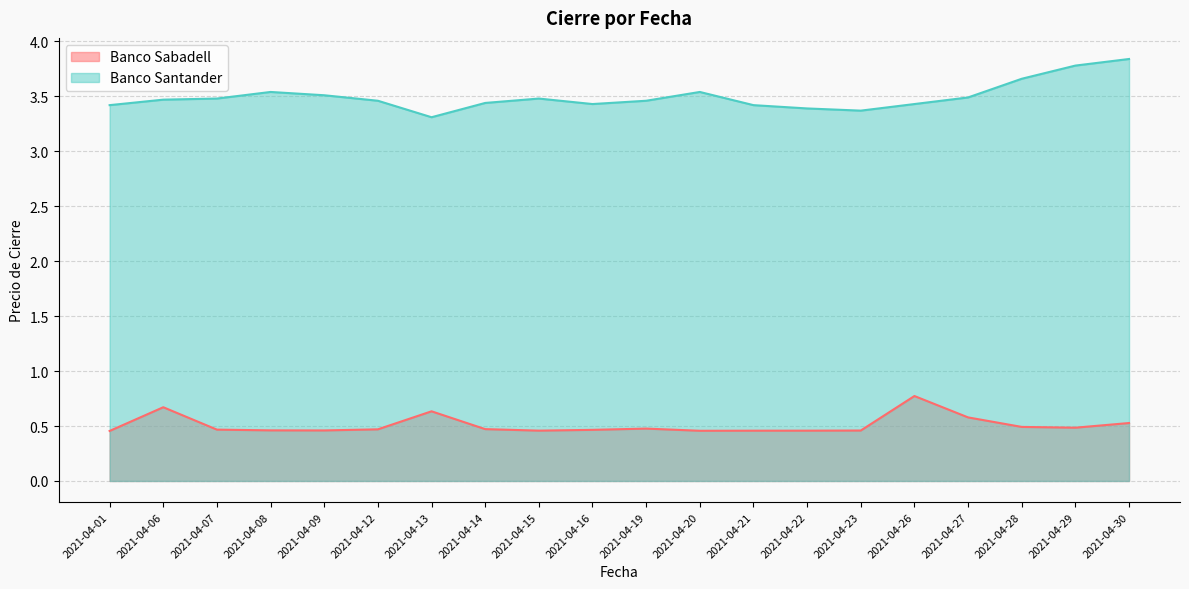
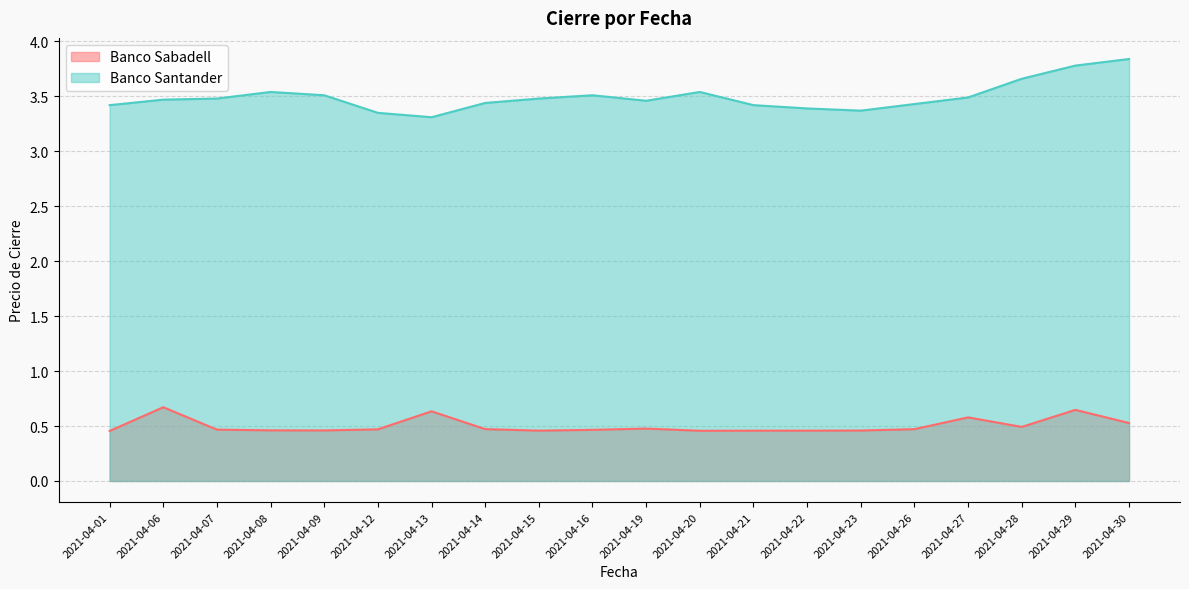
Banco Santander, 2021-04-12: 3.46 -> 3.35
Banco Santander, 2021-04-16: 3.43 -> 3.51
Banco Sabadell, 2021-04-26: 0.77 -> 0.47
Banco Sabadell, 2021-04-29: 0.49 -> 0.65
